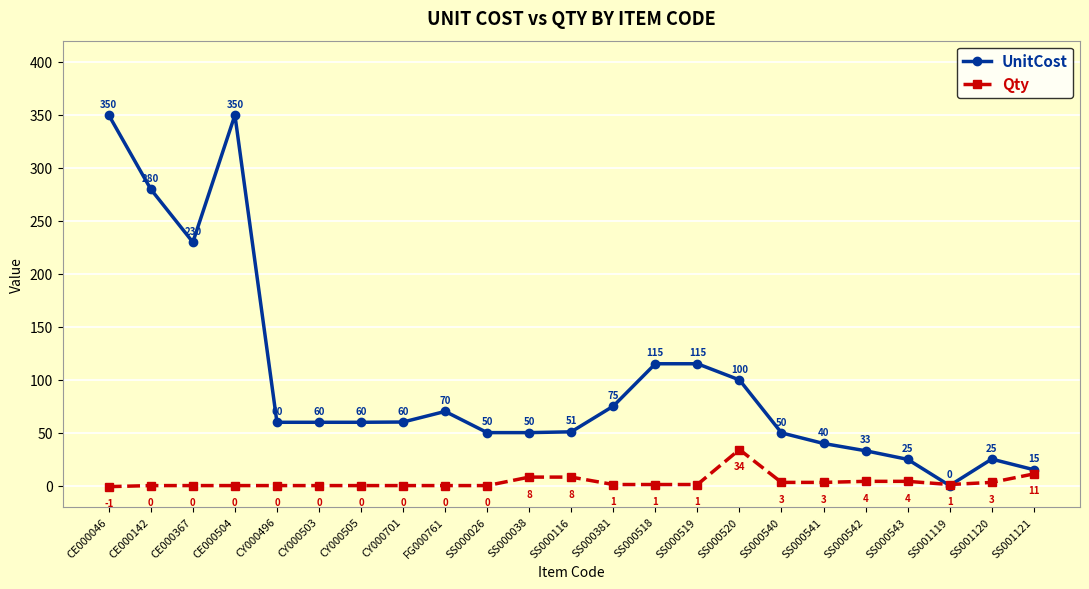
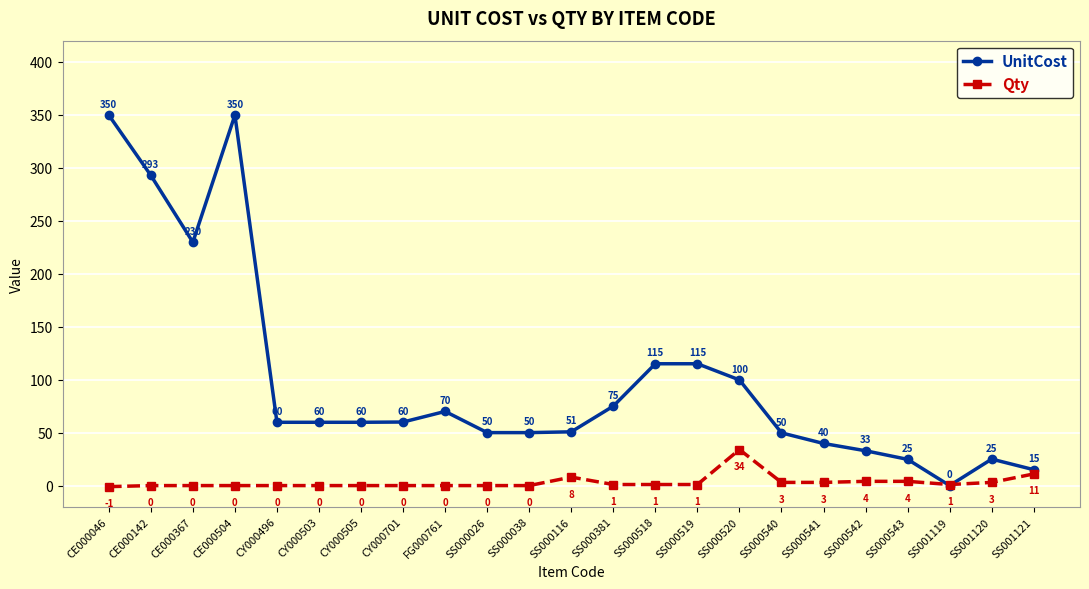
UnitCost, CE000142: 280 -> 293
Qty, SS000038: 8 -> 0
